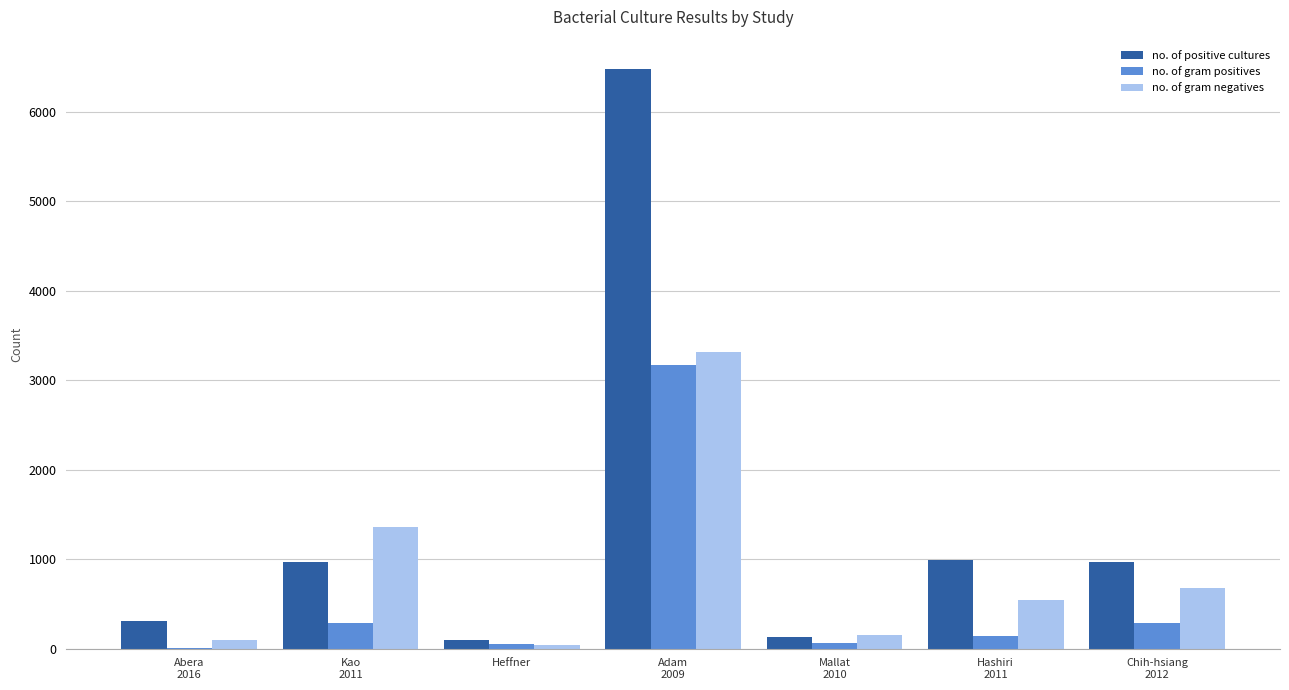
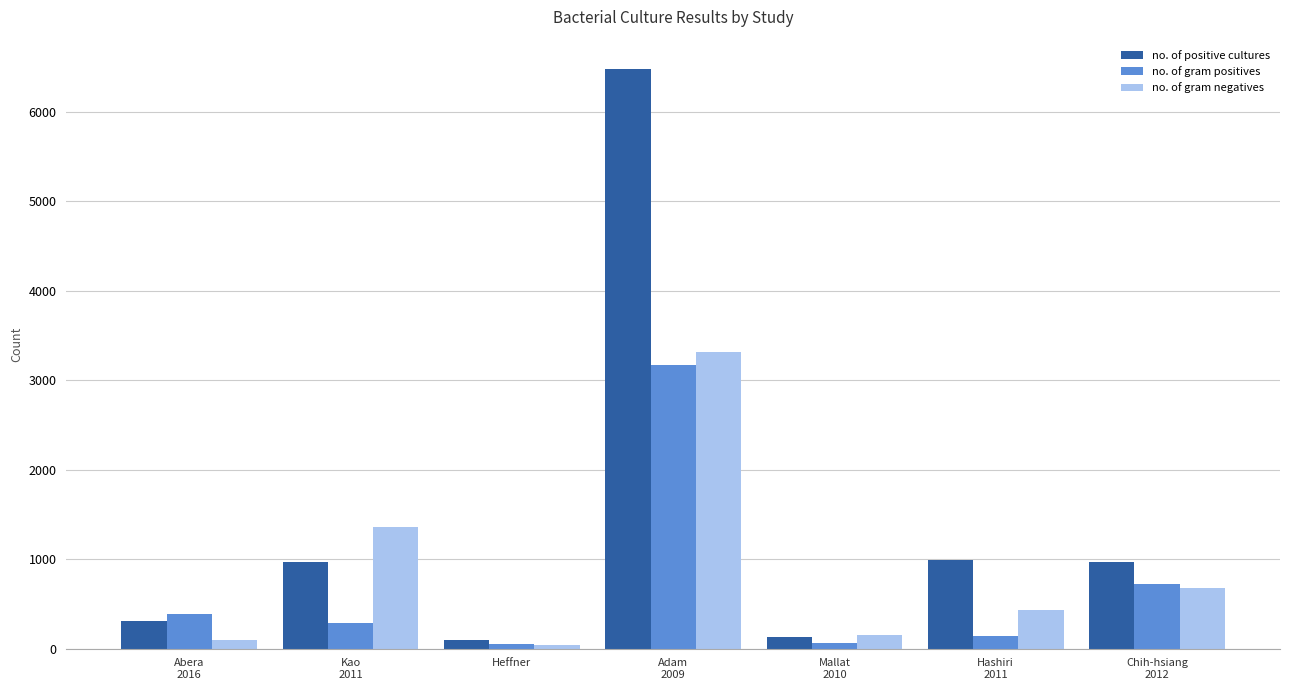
no. of gram positives, Abera 2016: 0 -> 400
no. of gram negatives, Hashiri 2011: 500 -> 400
no. of gram positives, Chih-hsiang 2012: 300 -> 700
